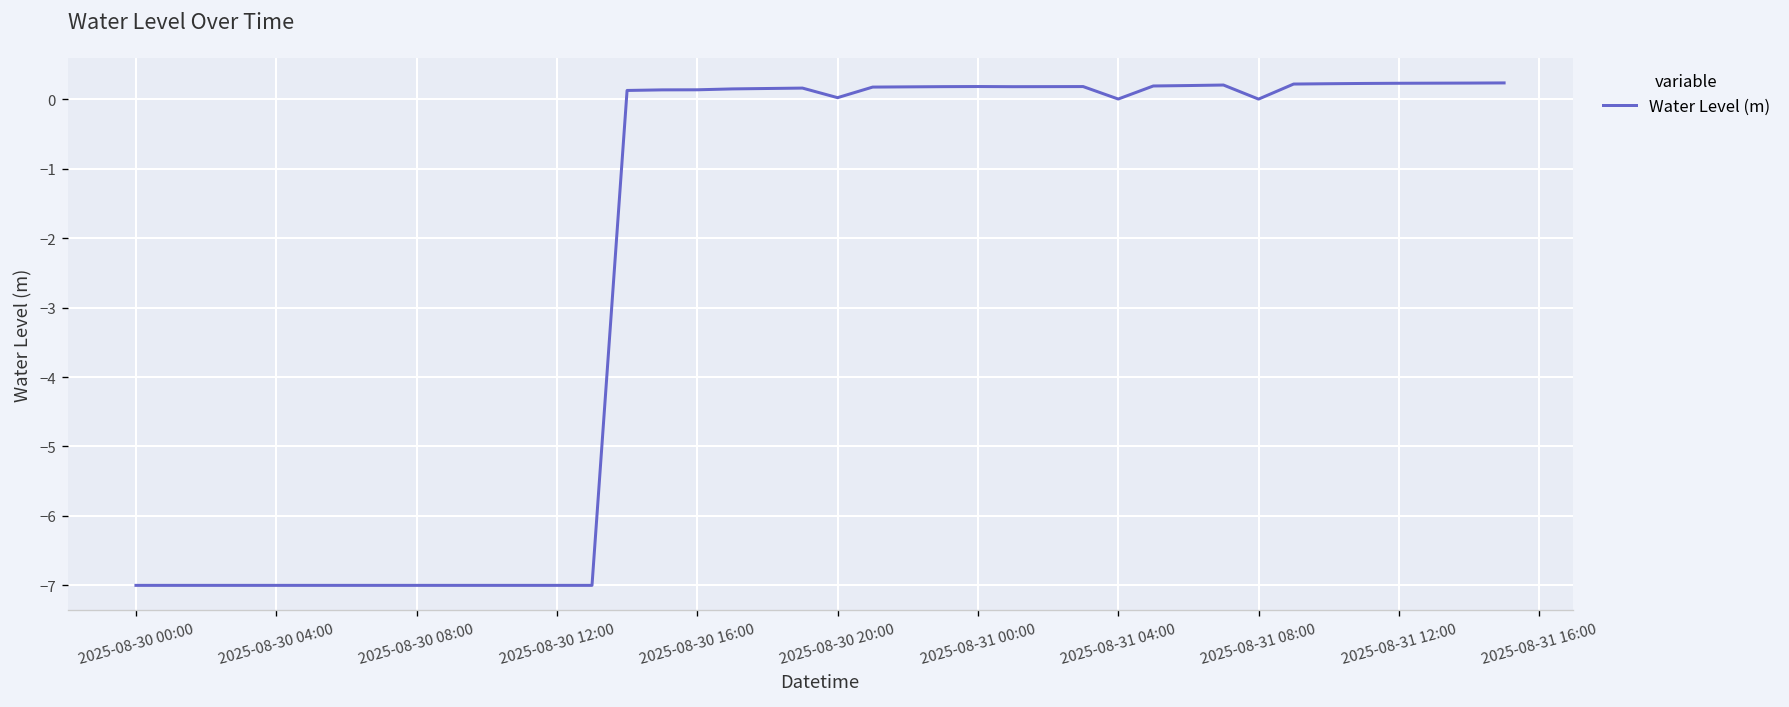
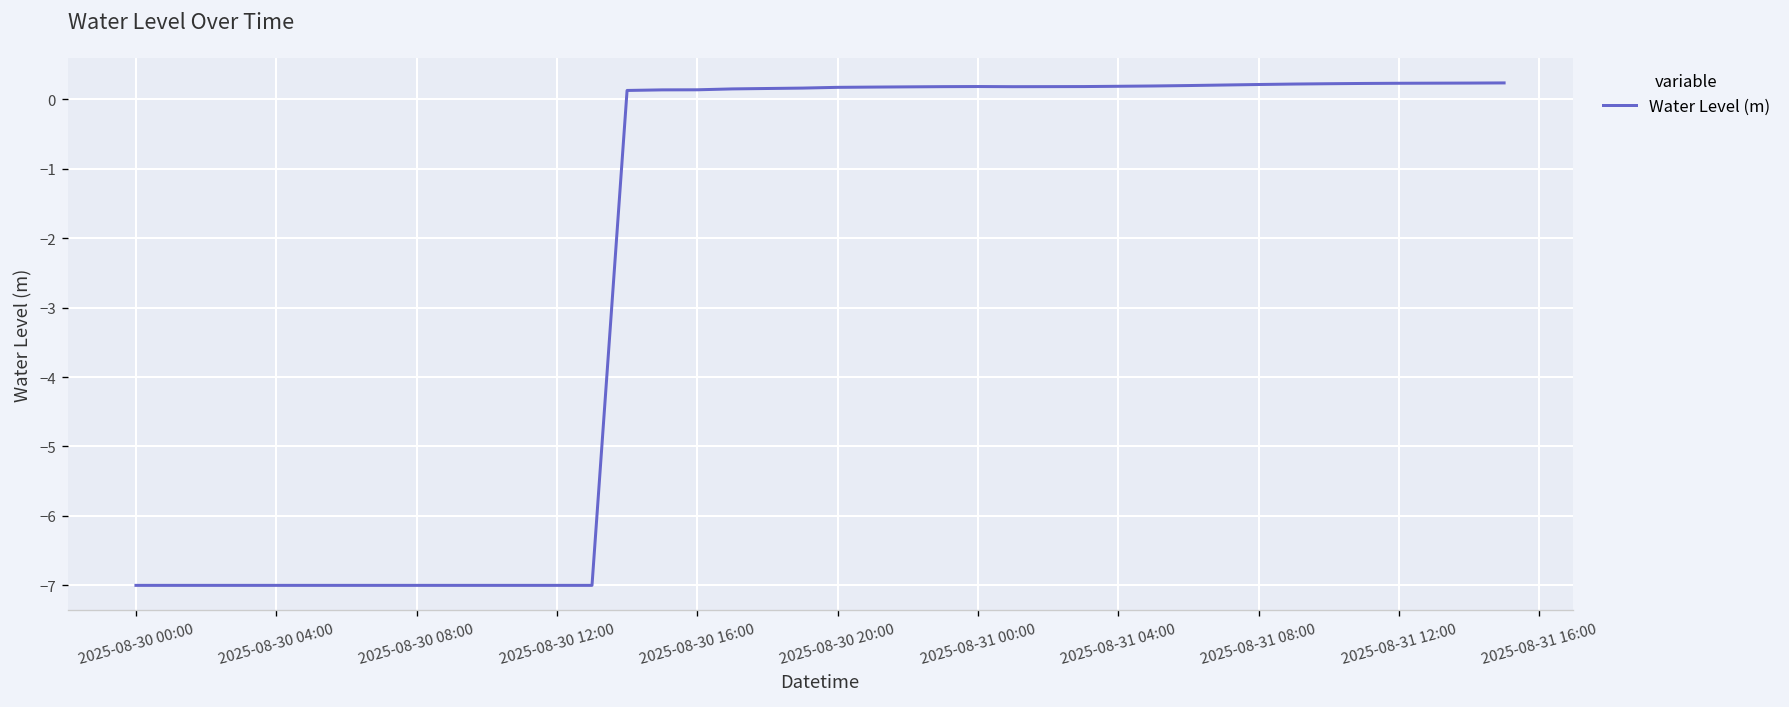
2025-08-30 20:00: 0.0 -> 0.2
2025-08-31 04:00: 0.0 -> 0.2
2025-08-31 08:00: 0.0 -> 0.2
